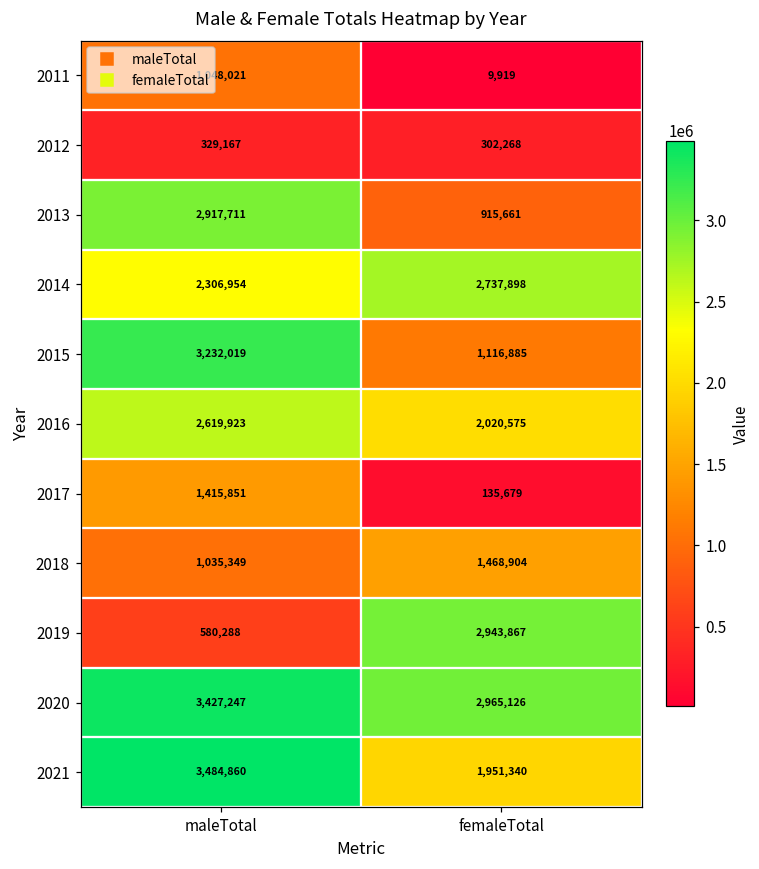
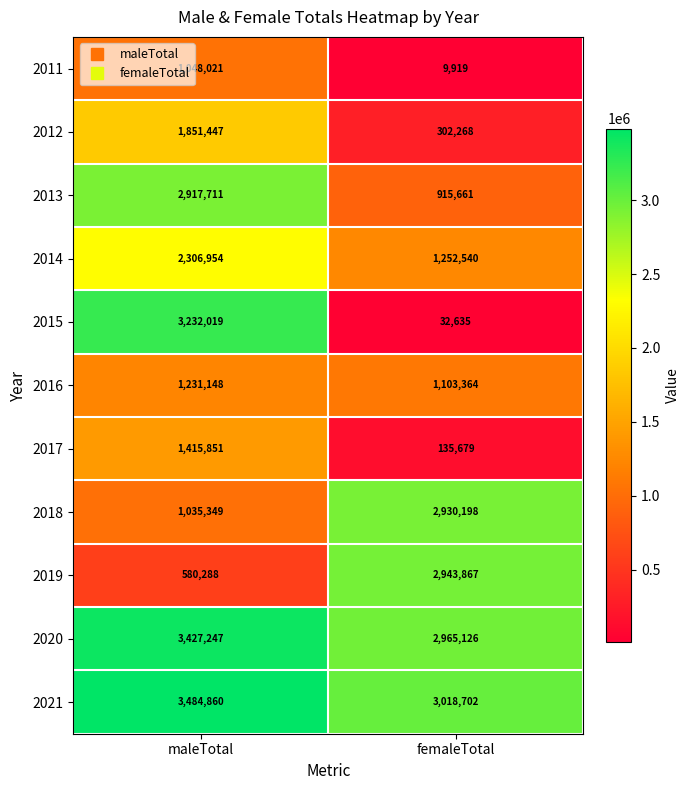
2012, maleTotal: 329,167 -> 1,851,447
2014, femaleTotal: 2,737,898 -> 1,252,540
2015, femaleTotal: 1,116,885 -> 32,635
2016, maleTotal: 2,619,923 -> 1,231,148
2016, femaleTotal: 2,020,575 -> 1,103,364
2018, femaleTotal: 1,468,904 -> 2,930,198
2021, femaleTotal: 1,951,340 -> 3,018,702
